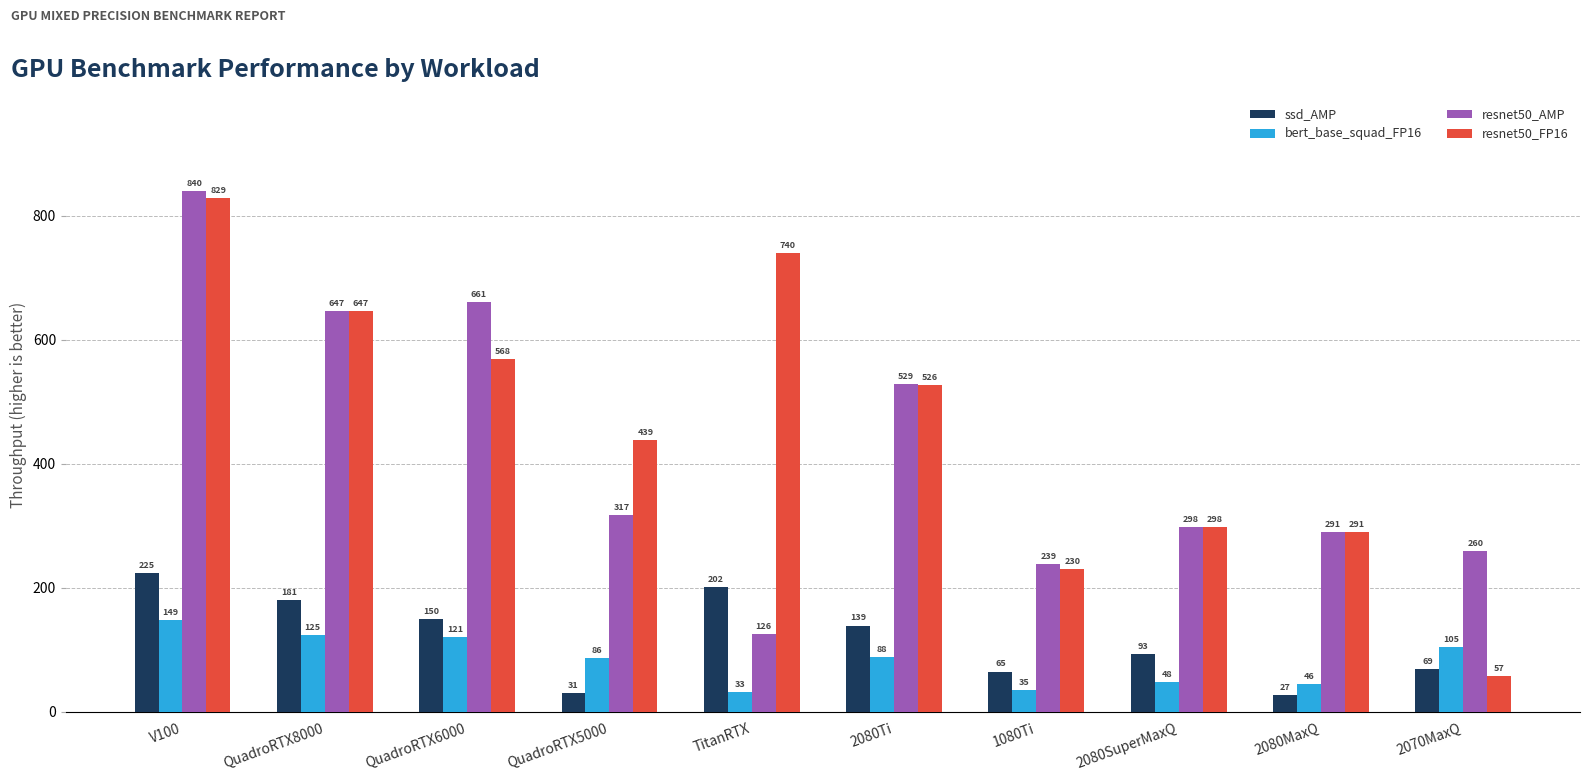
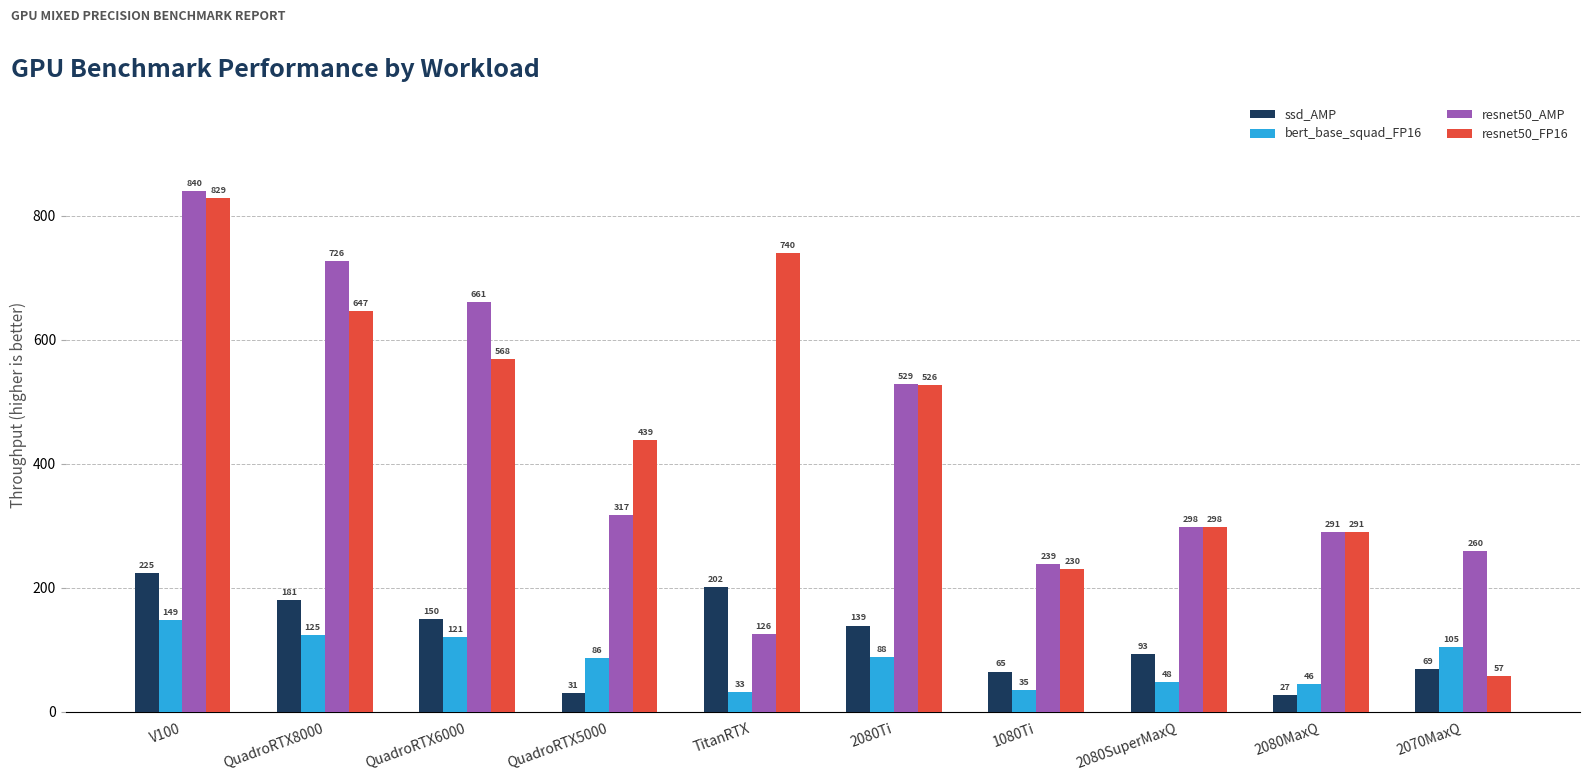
resnet50_AMP, QuadroRTX8000: 647 -> 726
